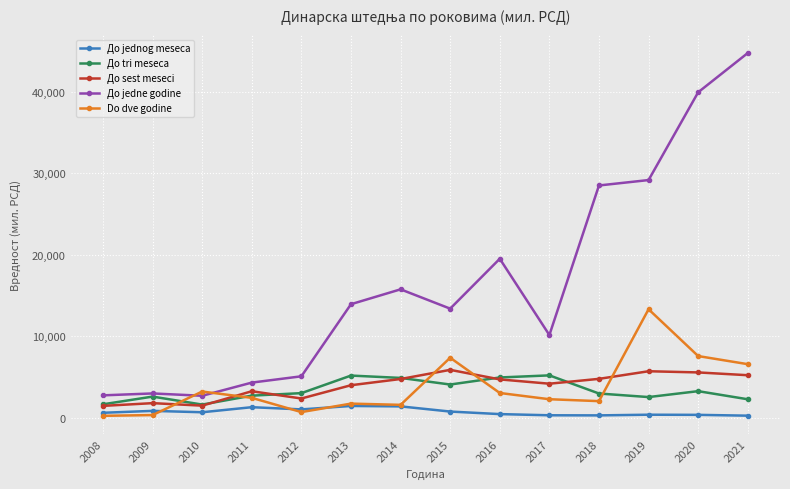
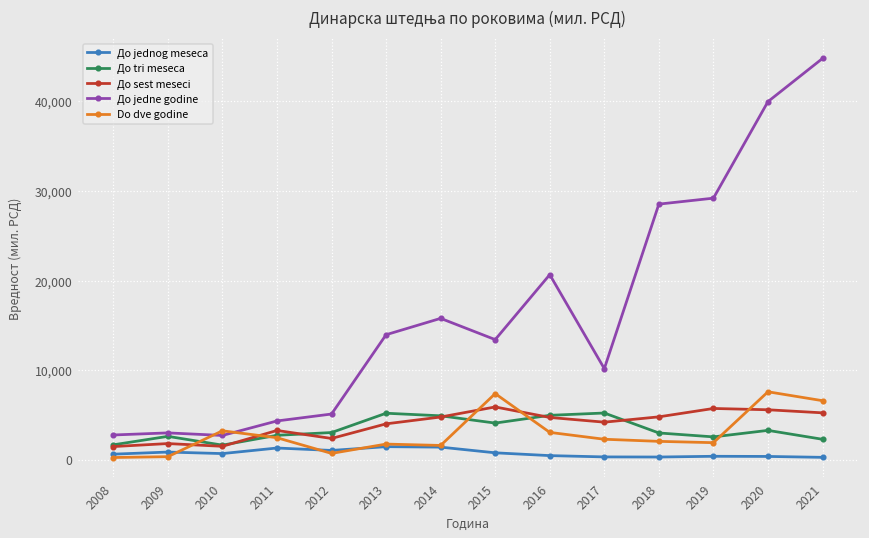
До jedne godine, 2016: 20,000 -> 21,000
Do dve godine, 2019: 13,000 -> 2,000
